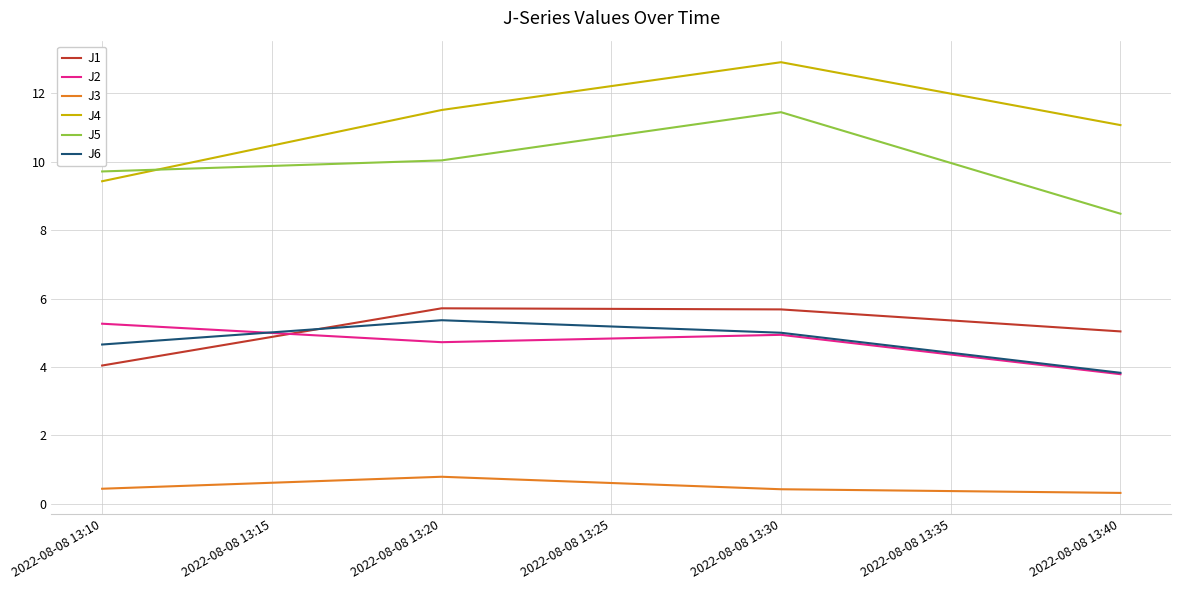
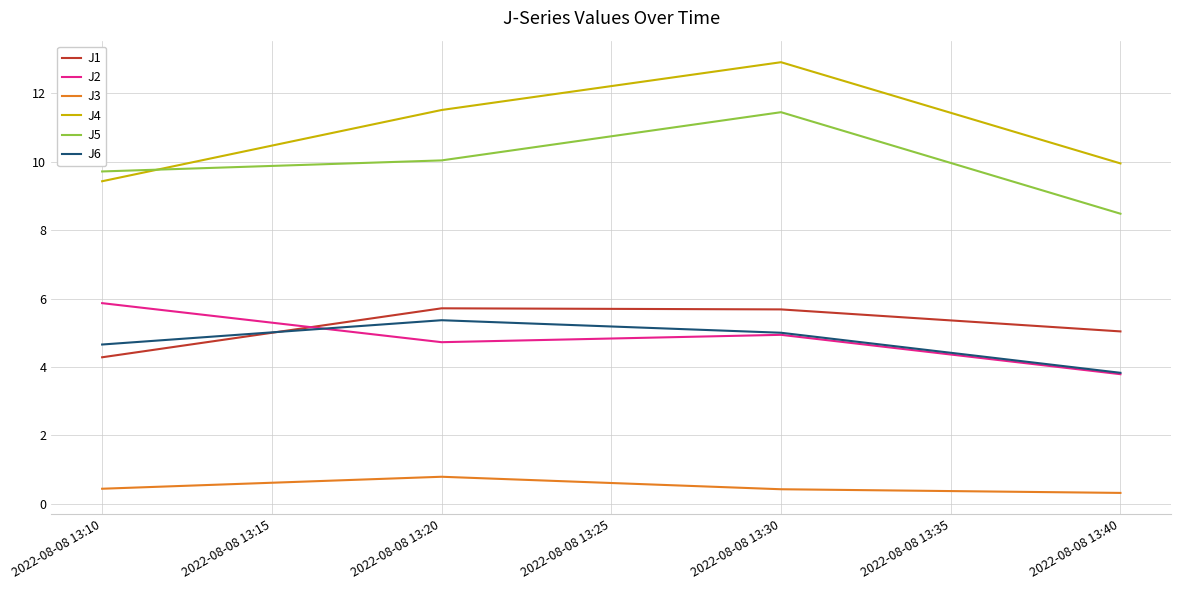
J1, 2022-08-08 13:10: 4.0 -> 4.3
J2, 2022-08-08 13:10: 5.3 -> 5.9
J4, 2022-08-08 13:40: 11.1 -> 10.0
